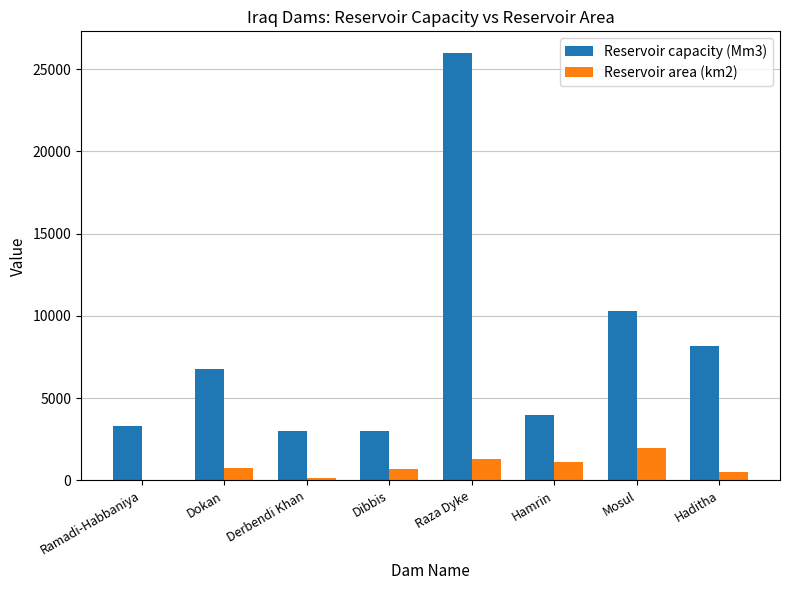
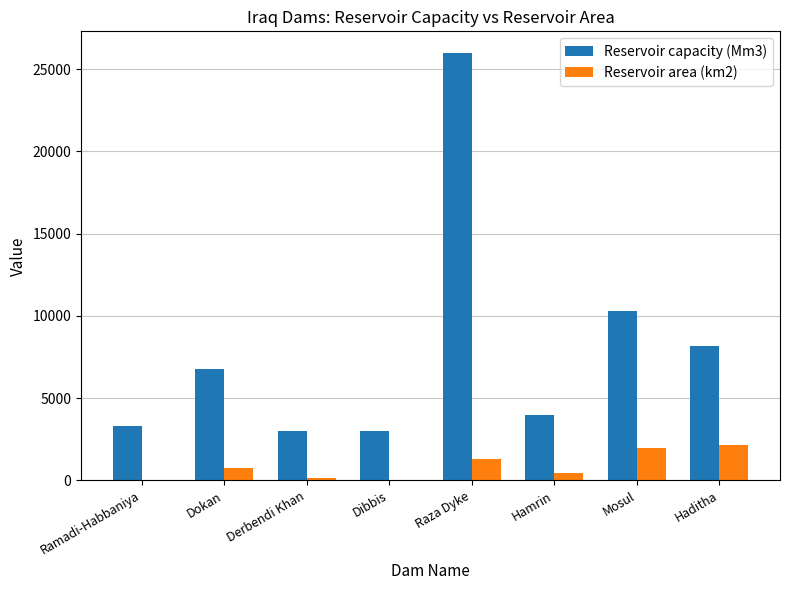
Reservoir area (km2), Dibbis: 700 -> 0
Reservoir area (km2), Hamrin: 1100 -> 400
Reservoir area (km2), Haditha: 500 -> 2200
